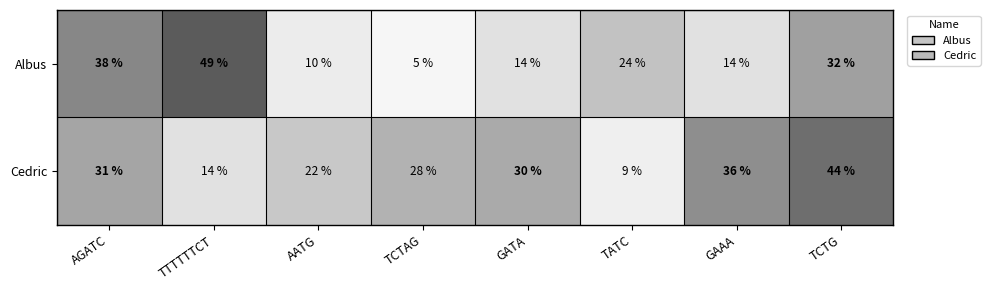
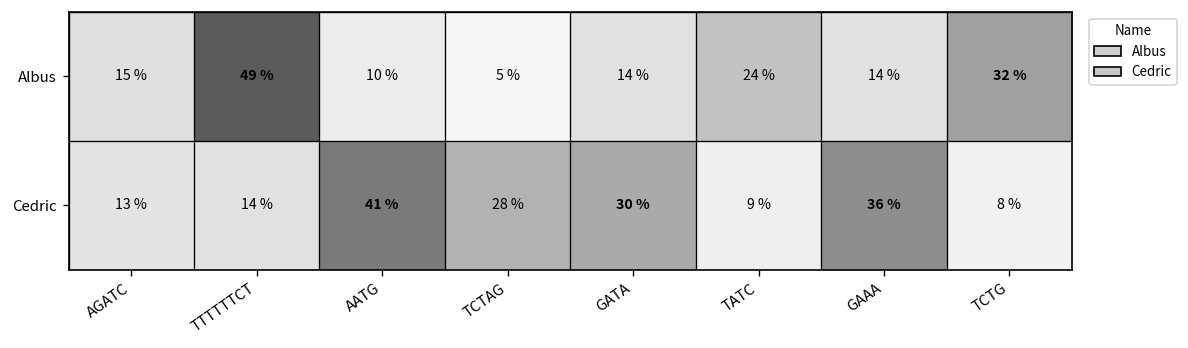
Albus, AGATC: 38 % -> 15 %
Cedric, AGATC: 31 % -> 13 %
Cedric, AATG: 22 % -> 41 %
Cedric, TCTG: 44 % -> 8 %
